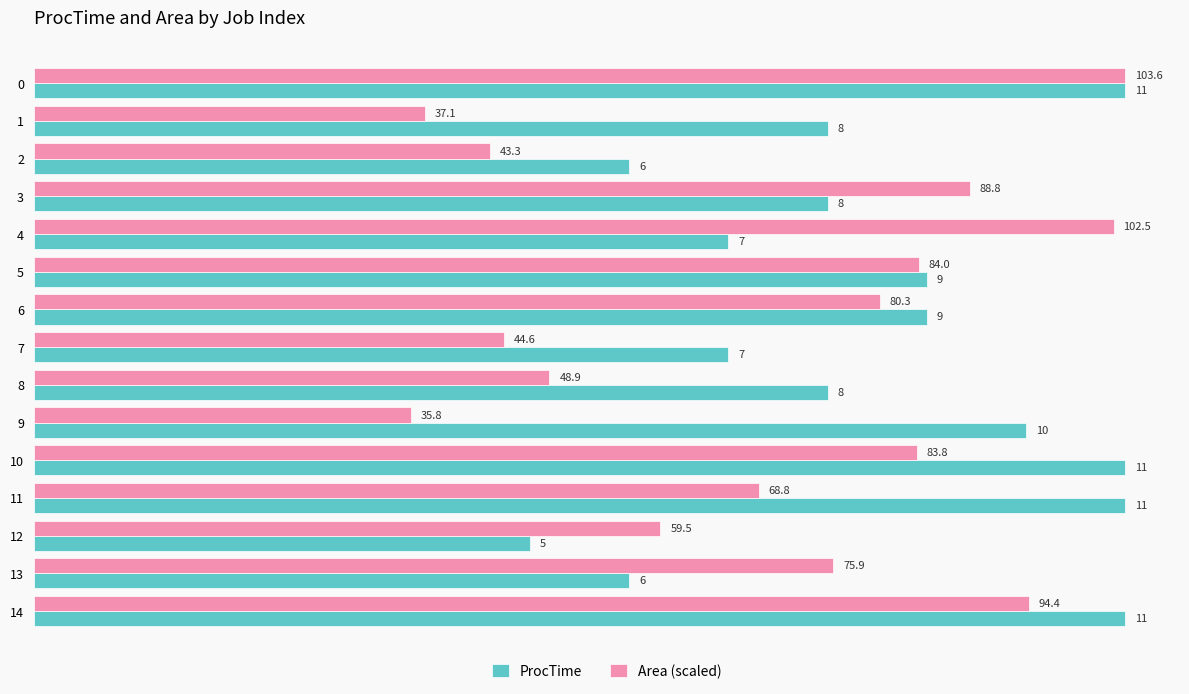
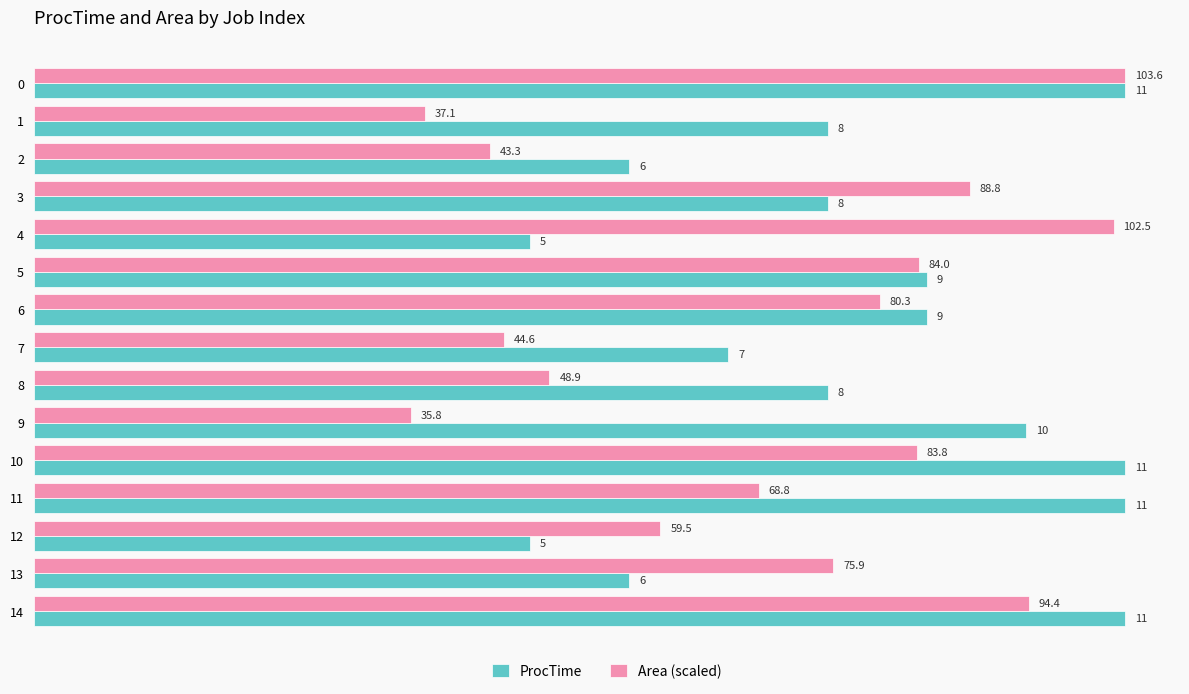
ProcTime, 4: 7 -> 5
